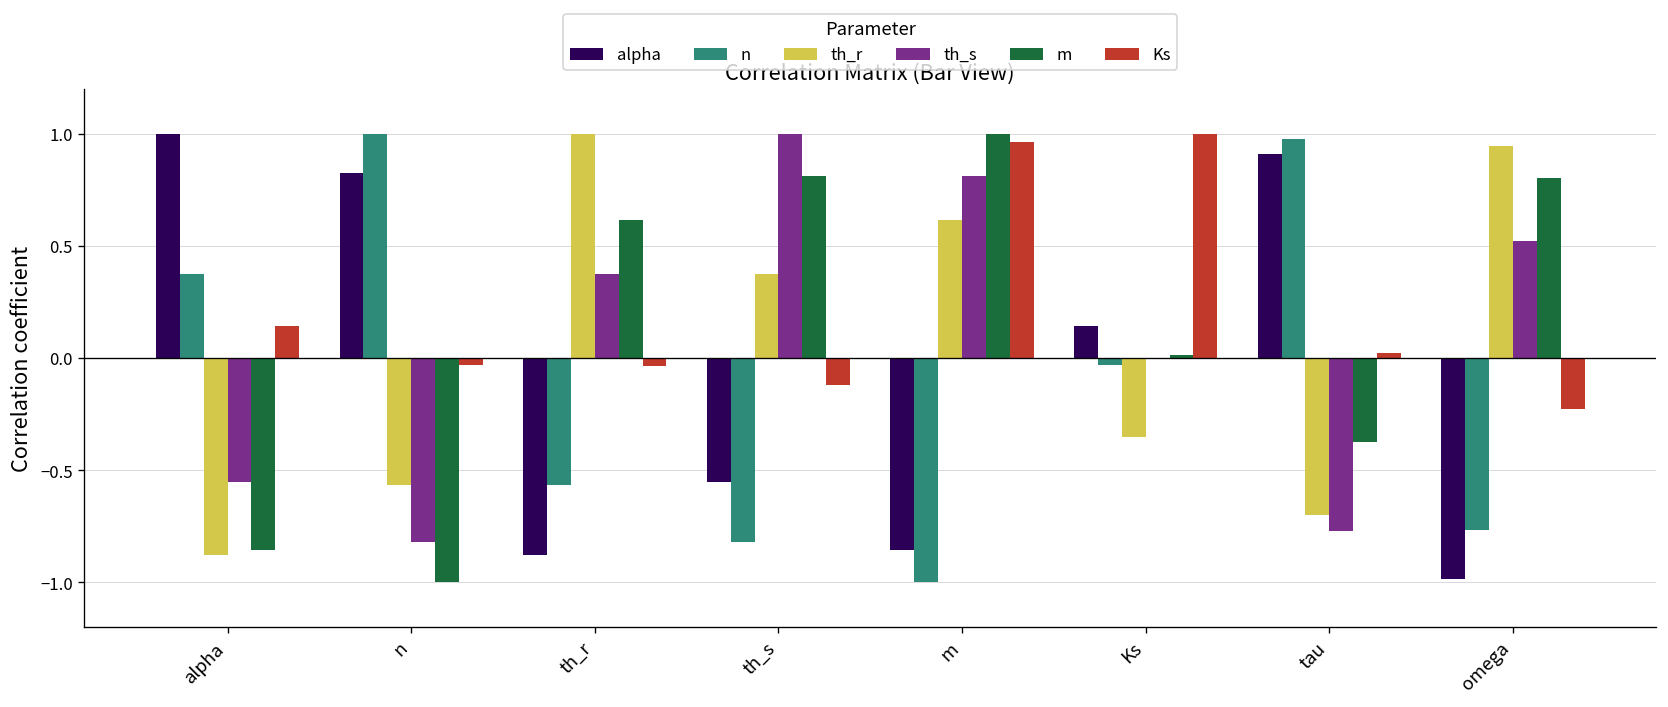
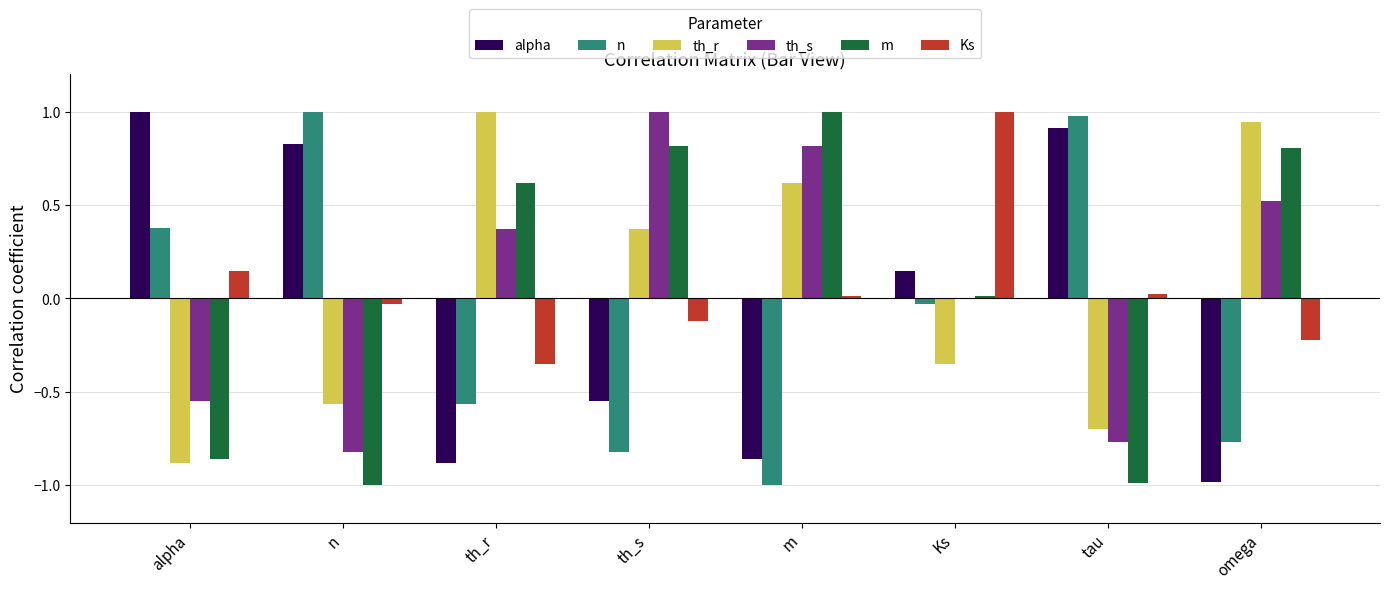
Ks, th_r: -0.04 -> -0.35
Ks, m: 0.97 -> 0.02
m, tau: -0.38 -> -0.99
